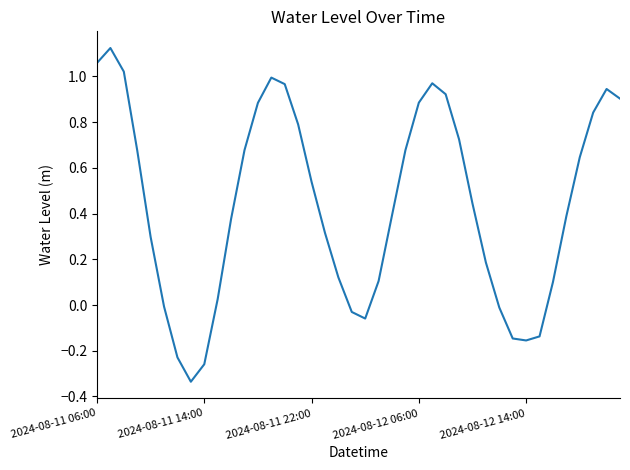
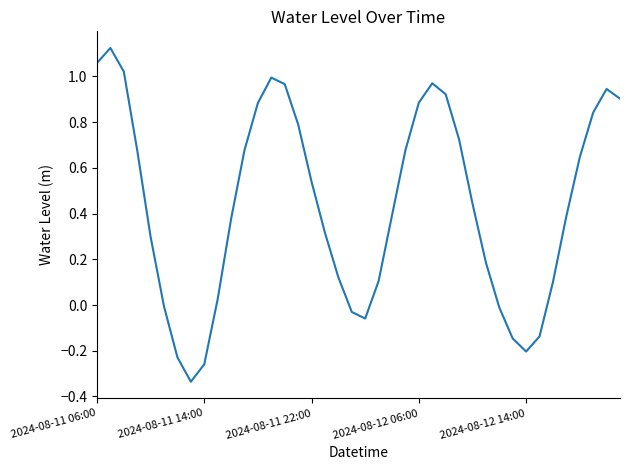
2024-08-12 14:00: -0.16 -> -0.20
